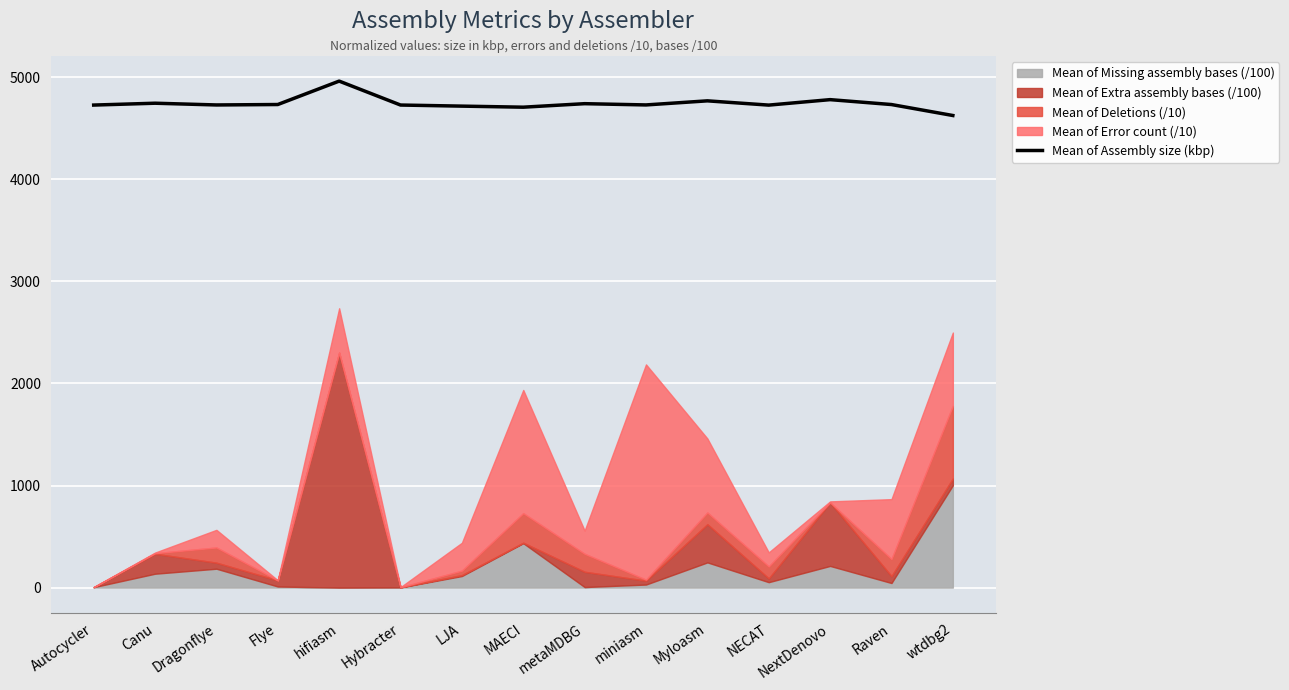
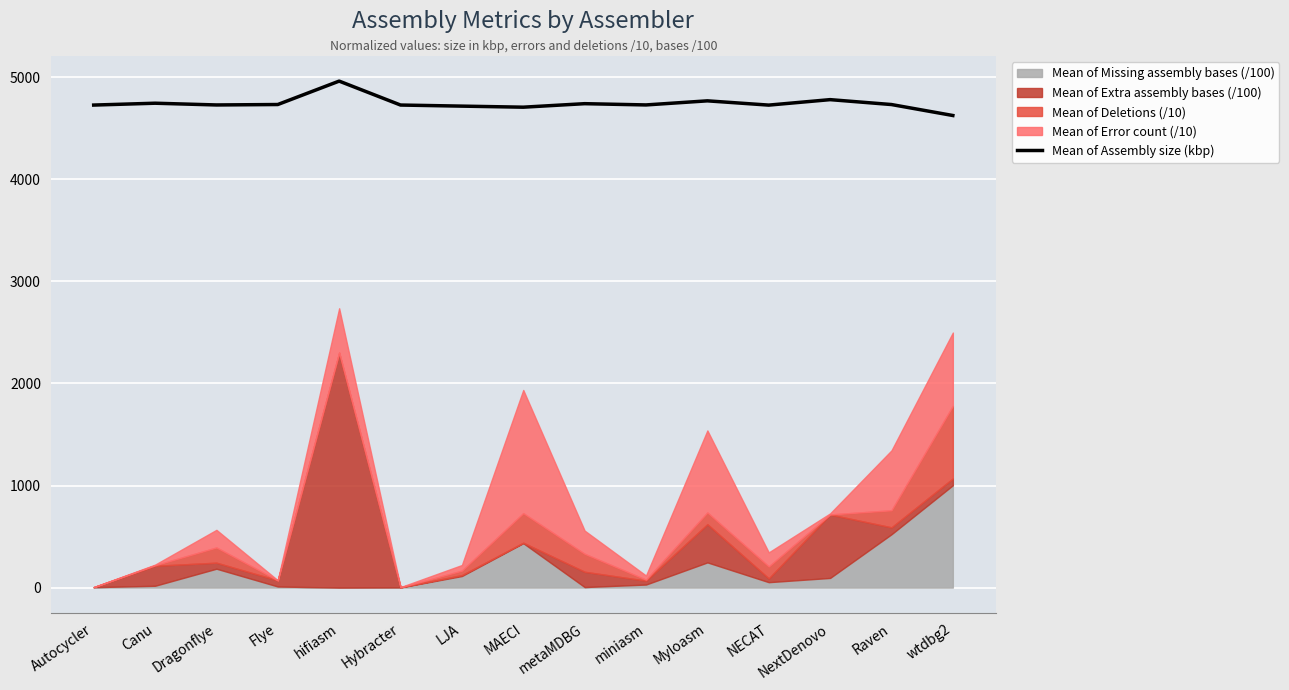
Mean of Missing assembly bases (/100), Canu: 140 -> 20
Mean of Error count (/10), LJA: 270 -> 60
Mean of Error count (/10), miniasm: 2110 -> 40
Mean of Error count (/10), Myloasm: 730 -> 800
Mean of Missing assembly bases (/100), NextDenovo: 210 -> 90
Mean of Missing assembly bases (/100), Raven: 40 -> 520
